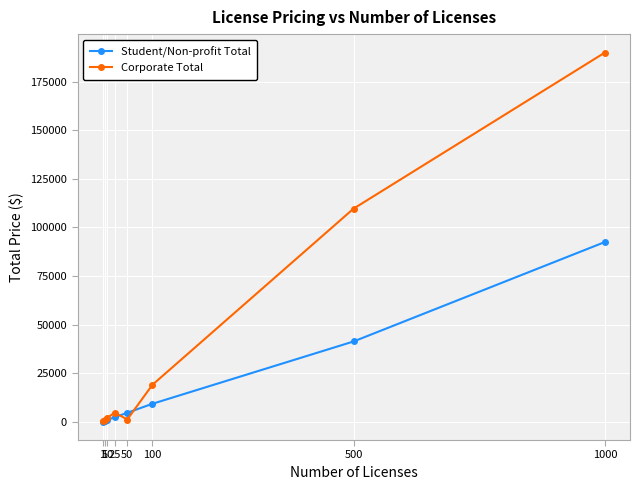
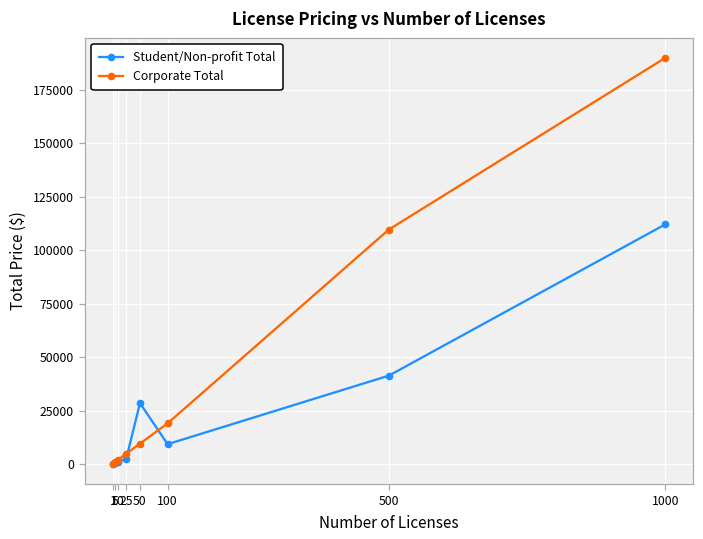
Student/Non-profit Total, 50: 5000 -> 28000
Corporate Total, 50: 1000 -> 10000
Student/Non-profit Total, 1000: 93000 -> 112000
